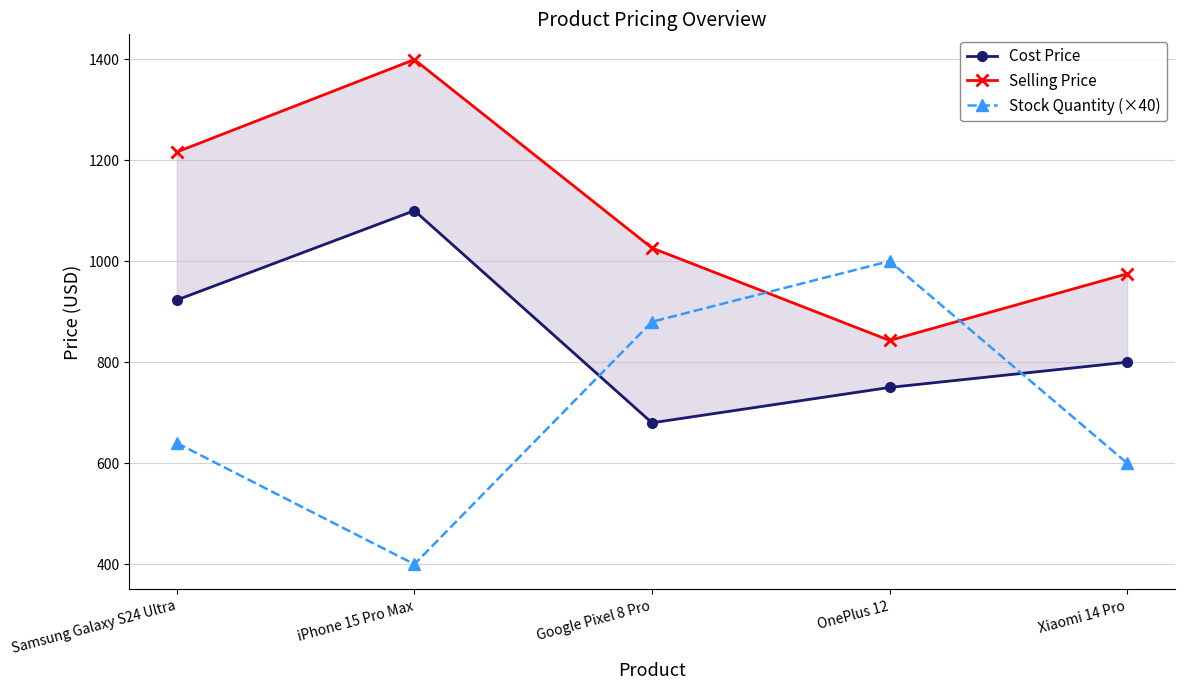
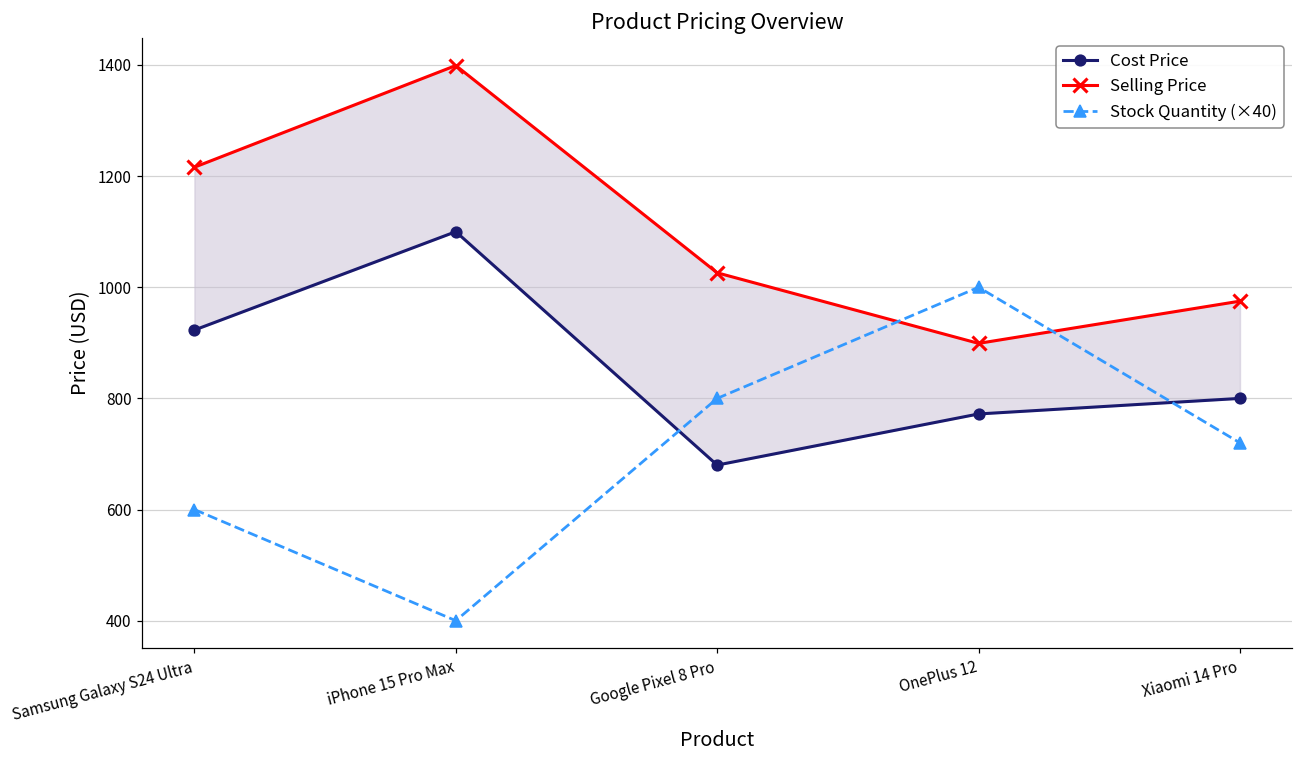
Stock Quantity (×40), Samsung Galaxy S24 Ultra: 640 -> 600
Stock Quantity (×40), Google Pixel 8 Pro: 880 -> 800
Cost Price, OnePlus 12: 750 -> 770
Selling Price, OnePlus 12: 840 -> 900
Stock Quantity (×40), Xiaomi 14 Pro: 600 -> 720
